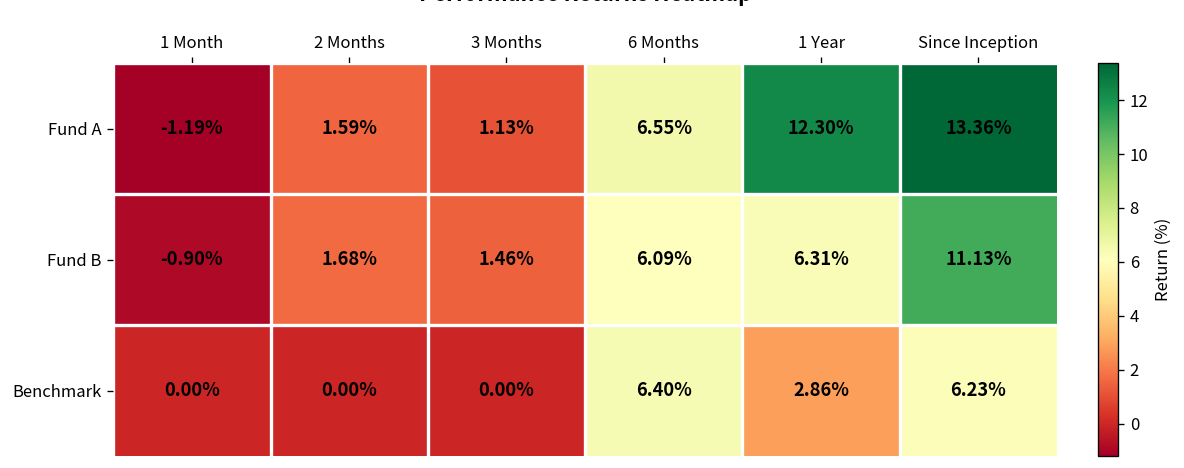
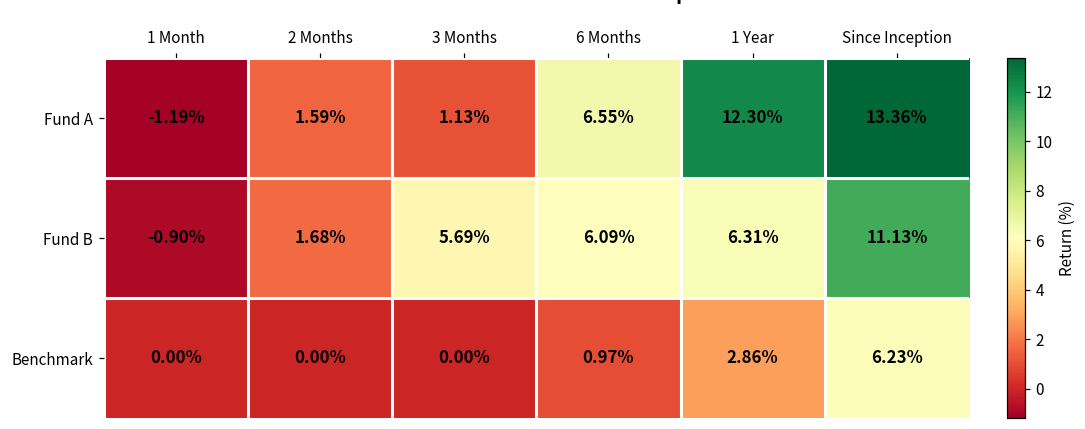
Fund B, 3 Months: 1.46% -> 5.69%
Benchmark, 6 Months: 6.40% -> 0.97%
